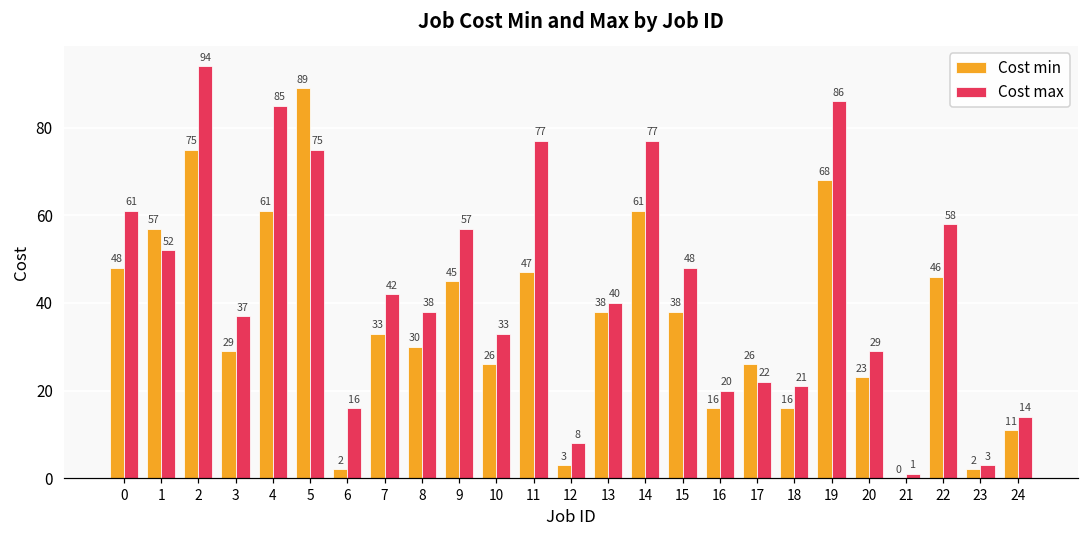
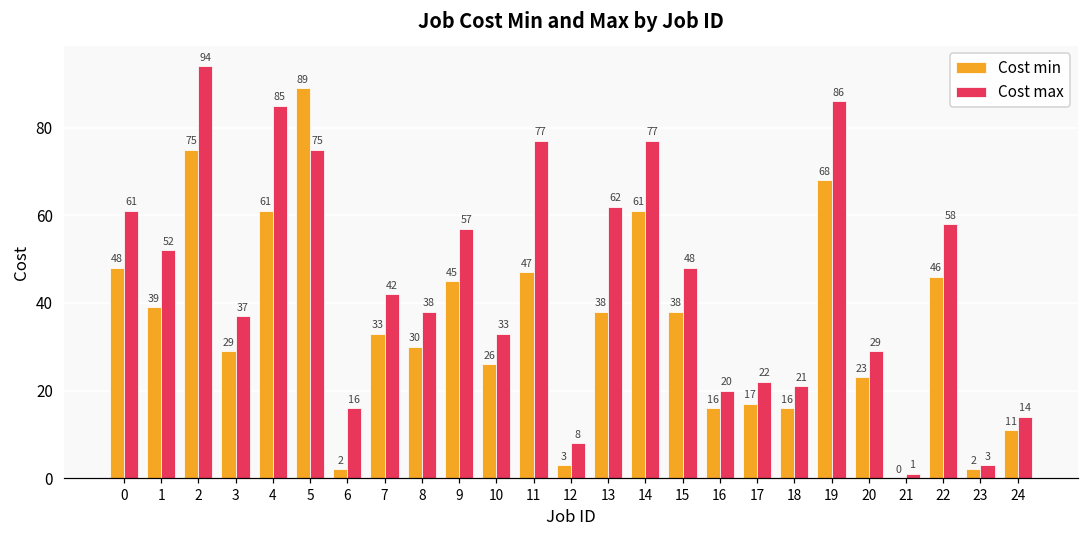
Cost min, 1: 57 -> 39
Cost max, 13: 40 -> 62
Cost min, 17: 26 -> 17
